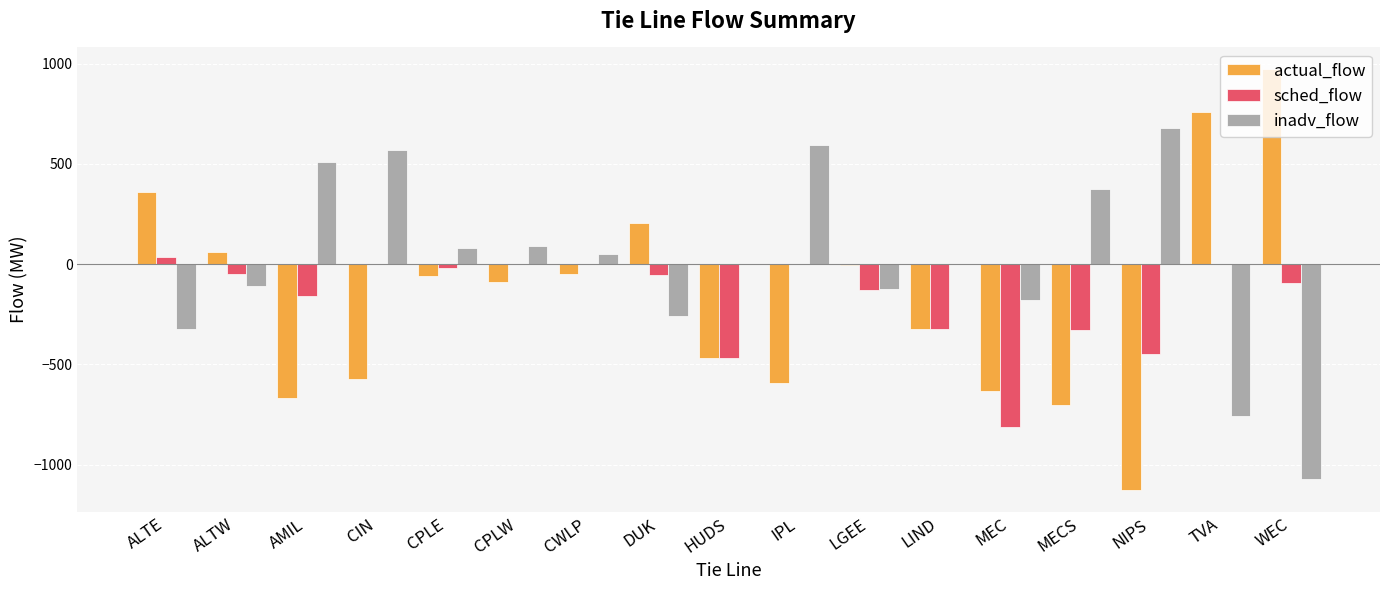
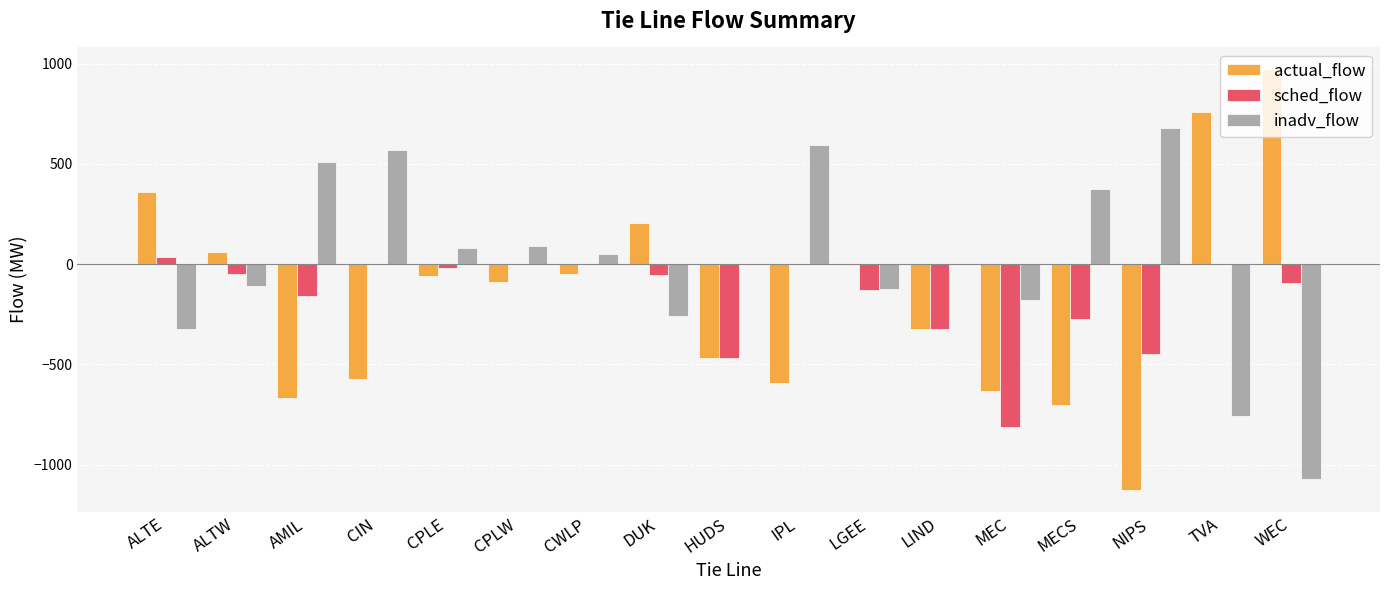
sched_flow, MECS: -330 -> -270
